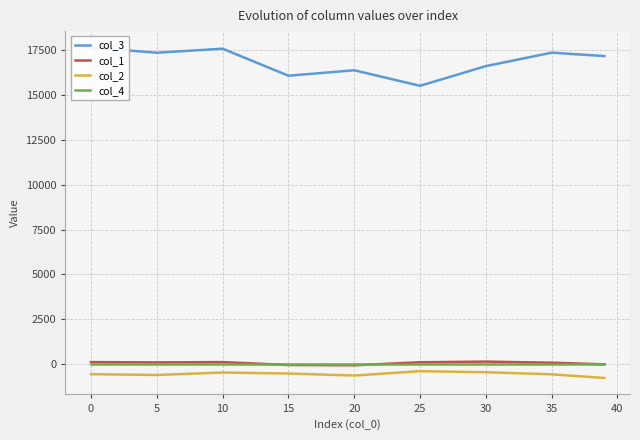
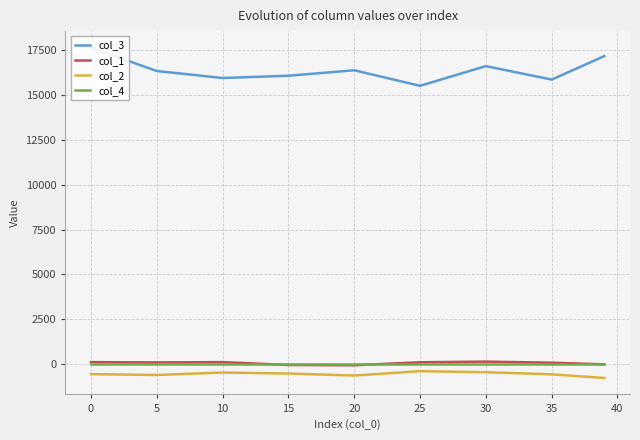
col_3, 5: 17400 -> 16300
col_3, 10: 17600 -> 16000
col_3, 35: 17400 -> 15900
